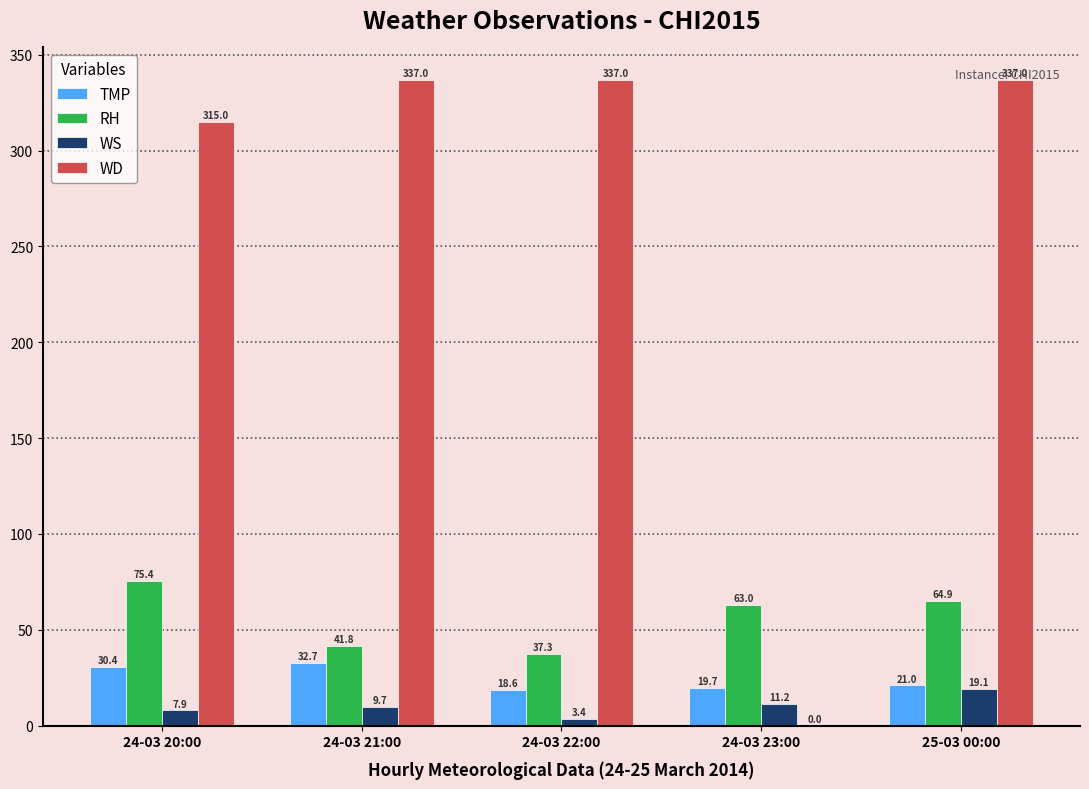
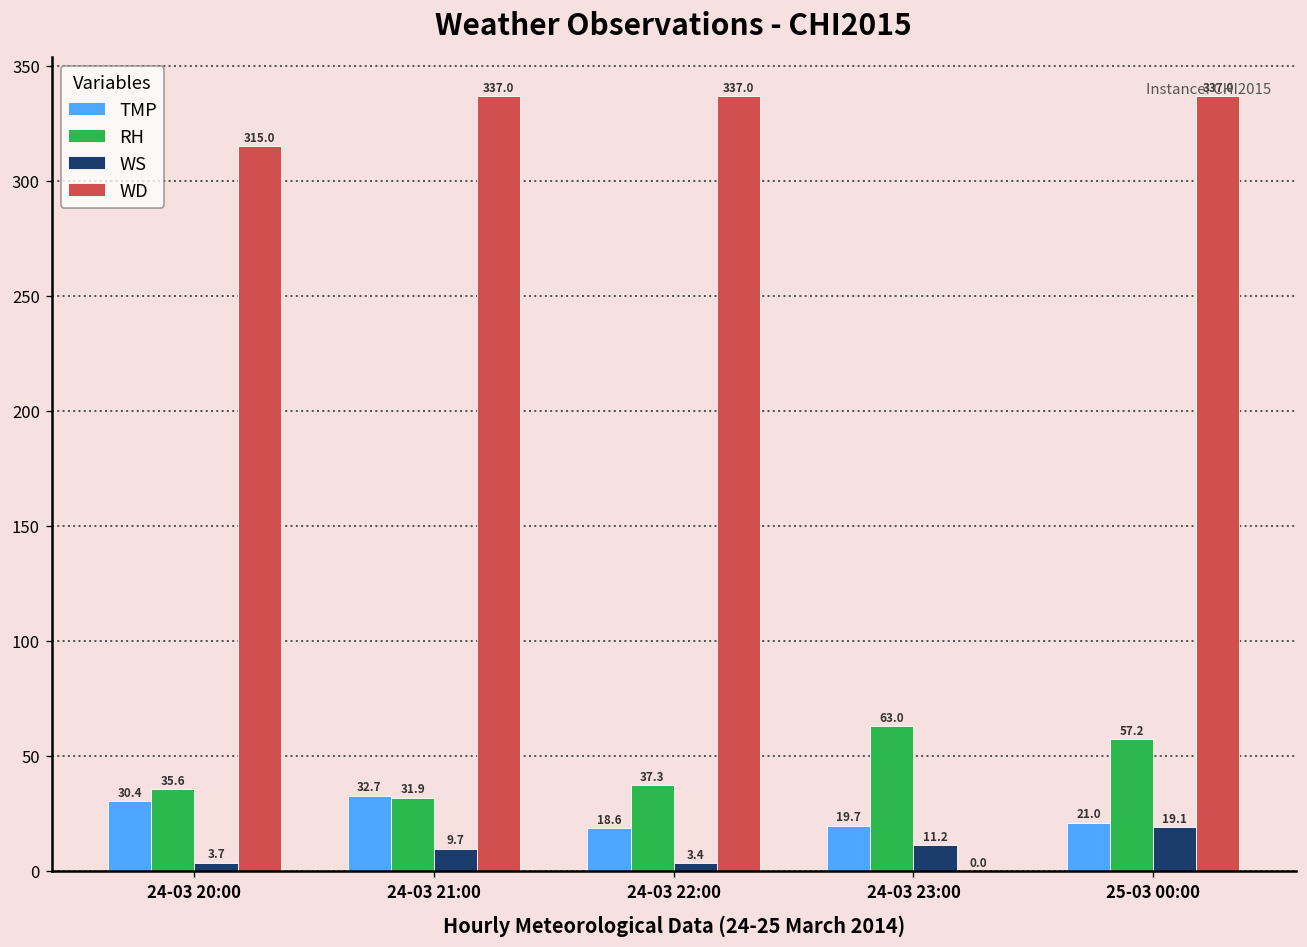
RH, 24-03 20:00: 75.4 -> 35.6
WS, 24-03 20:00: 7.9 -> 3.7
RH, 24-03 21:00: 41.8 -> 31.9
RH, 25-03 00:00: 64.9 -> 57.2
